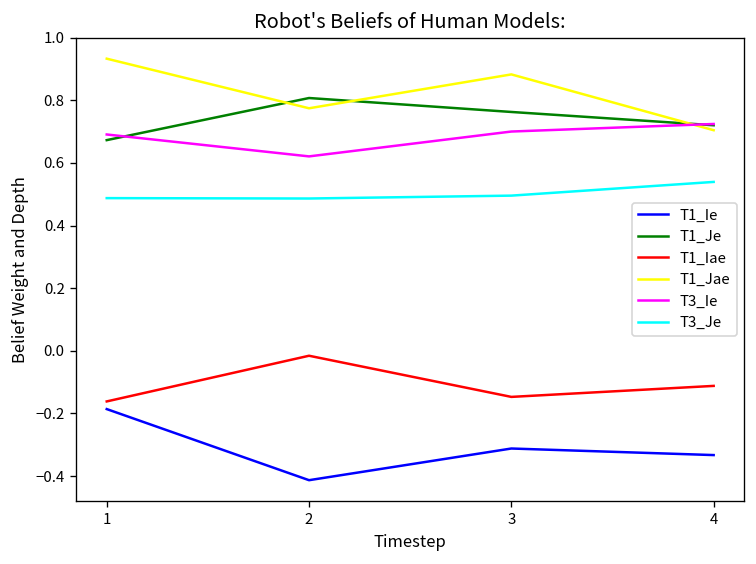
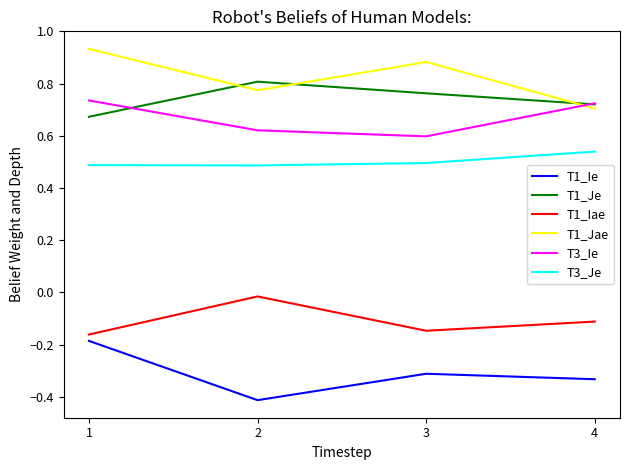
T3_Ie, 1: 0.69 -> 0.74
T3_Ie, 3: 0.70 -> 0.60
